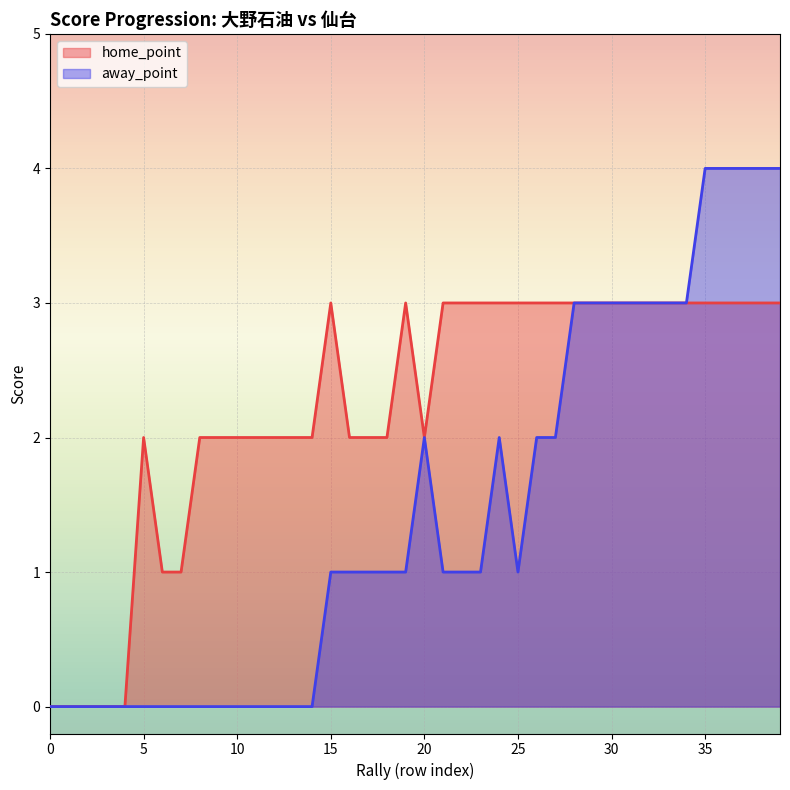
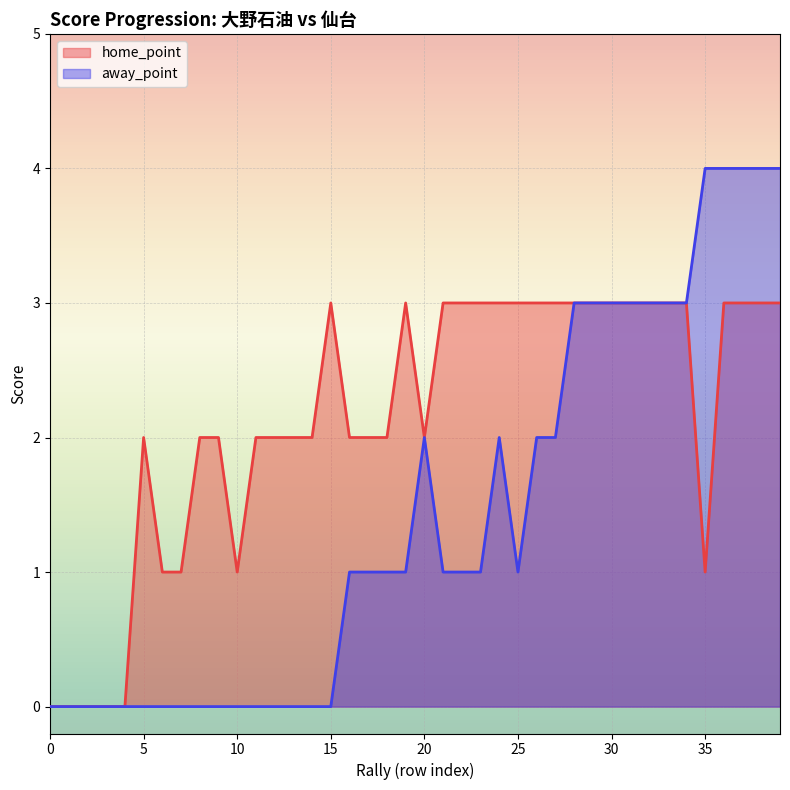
home_point, 10: 2 -> 1
away_point, 15: 1 -> 0
home_point, 35: 3 -> 1
